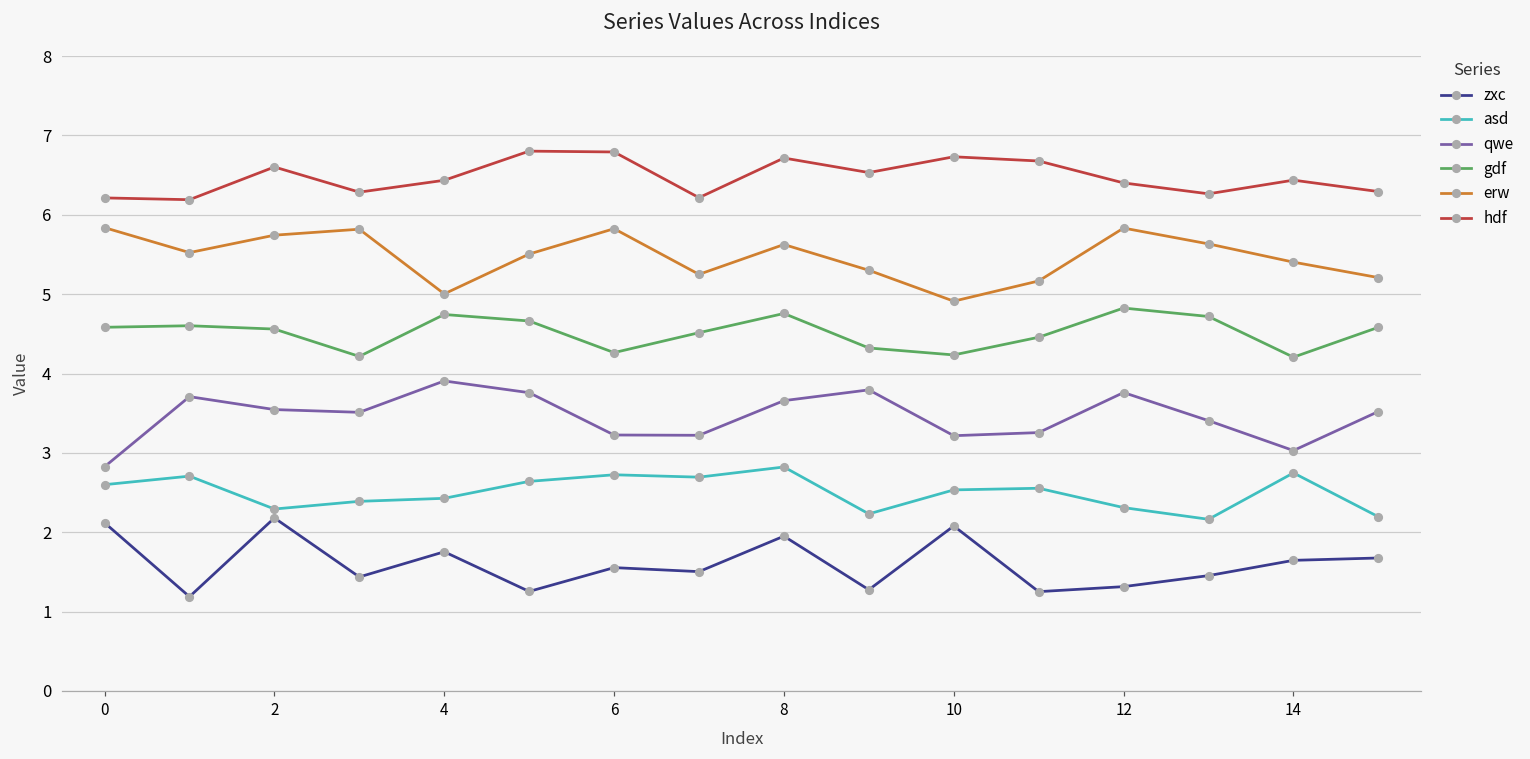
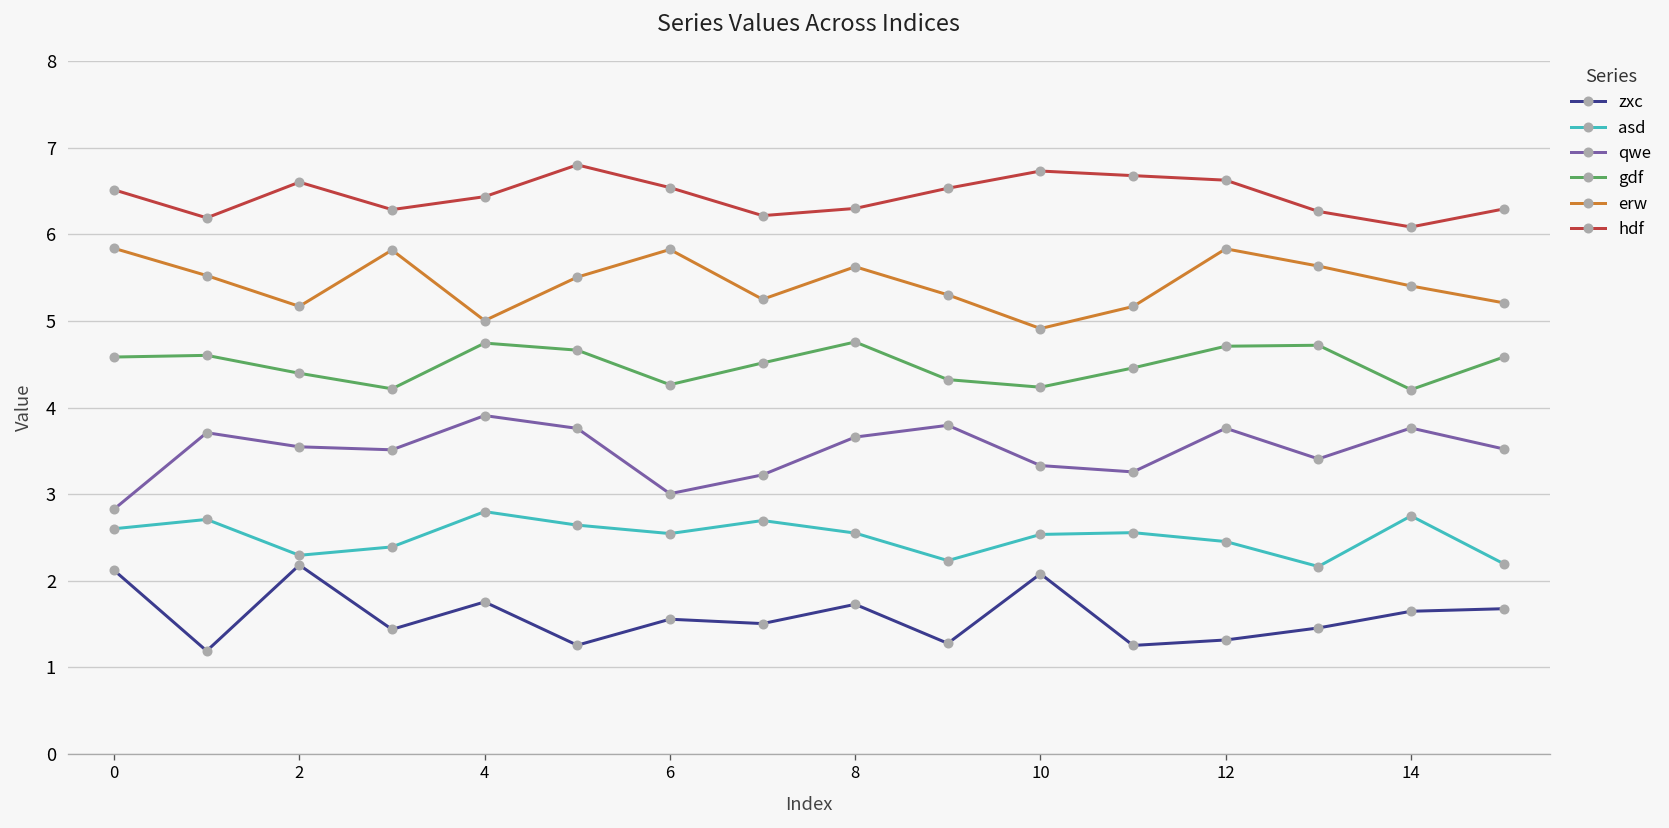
hdf, 0: 6.2 -> 6.5
gdf, 2: 4.6 -> 4.4
erw, 2: 5.7 -> 5.2
asd, 4: 2.4 -> 2.8
asd, 6: 2.7 -> 2.5
qwe, 6: 3.2 -> 3.0
hdf, 6: 6.8 -> 6.5
zxc, 8: 2.0 -> 1.7
asd, 8: 2.8 -> 2.5
hdf, 8: 6.7 -> 6.3
qwe, 10: 3.2 -> 3.3
asd, 12: 2.3 -> 2.5
gdf, 12: 4.8 -> 4.7
hdf, 12: 6.4 -> 6.6
qwe, 14: 3.0 -> 3.8
hdf, 14: 6.4 -> 6.1
